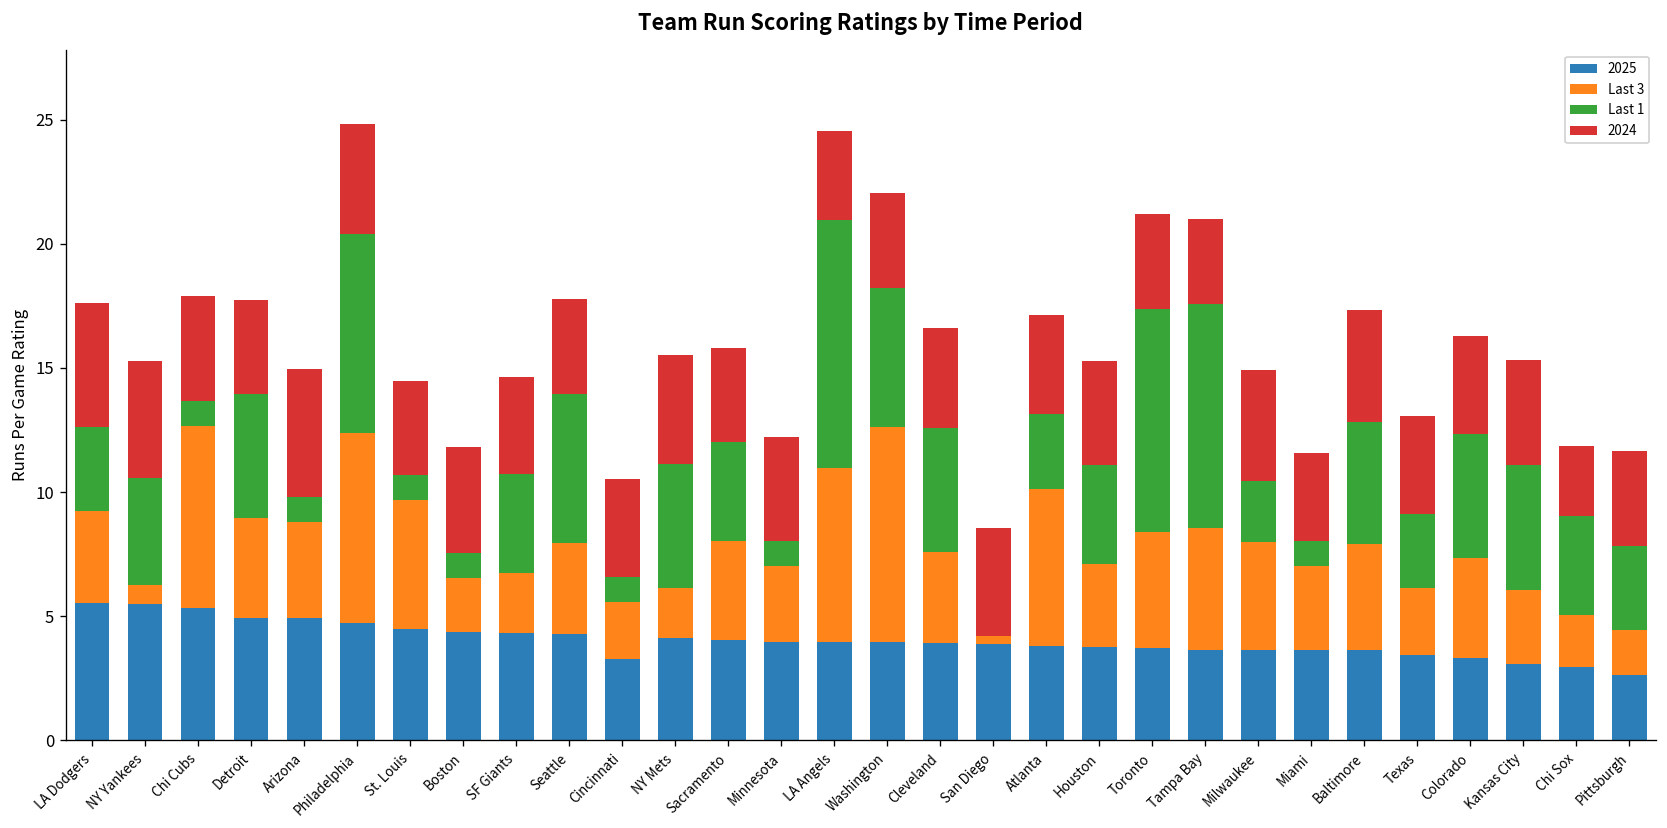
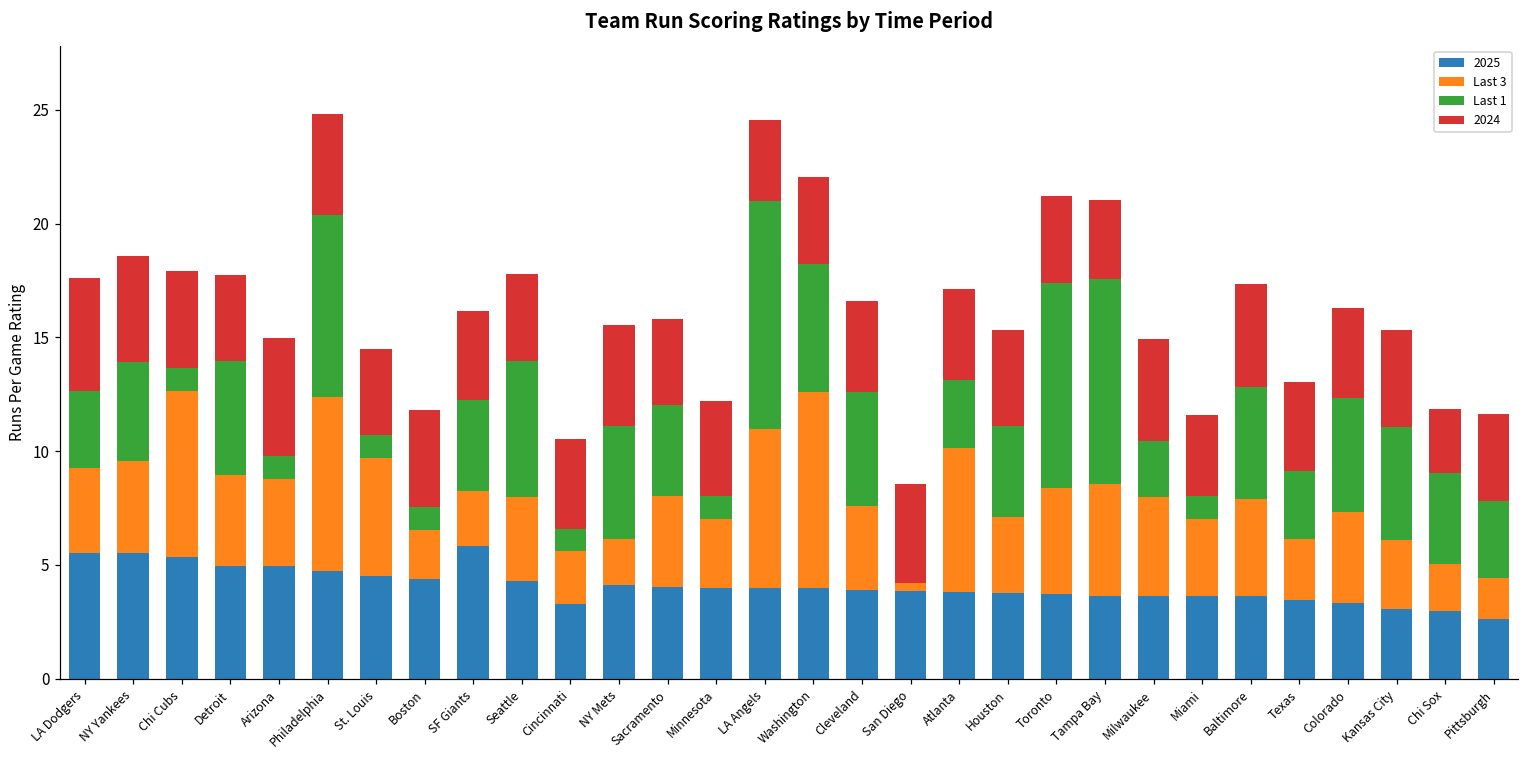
Last 3, NY Yankees: 0.8 -> 4.1
2025, SF Giants: 4.3 -> 5.8
